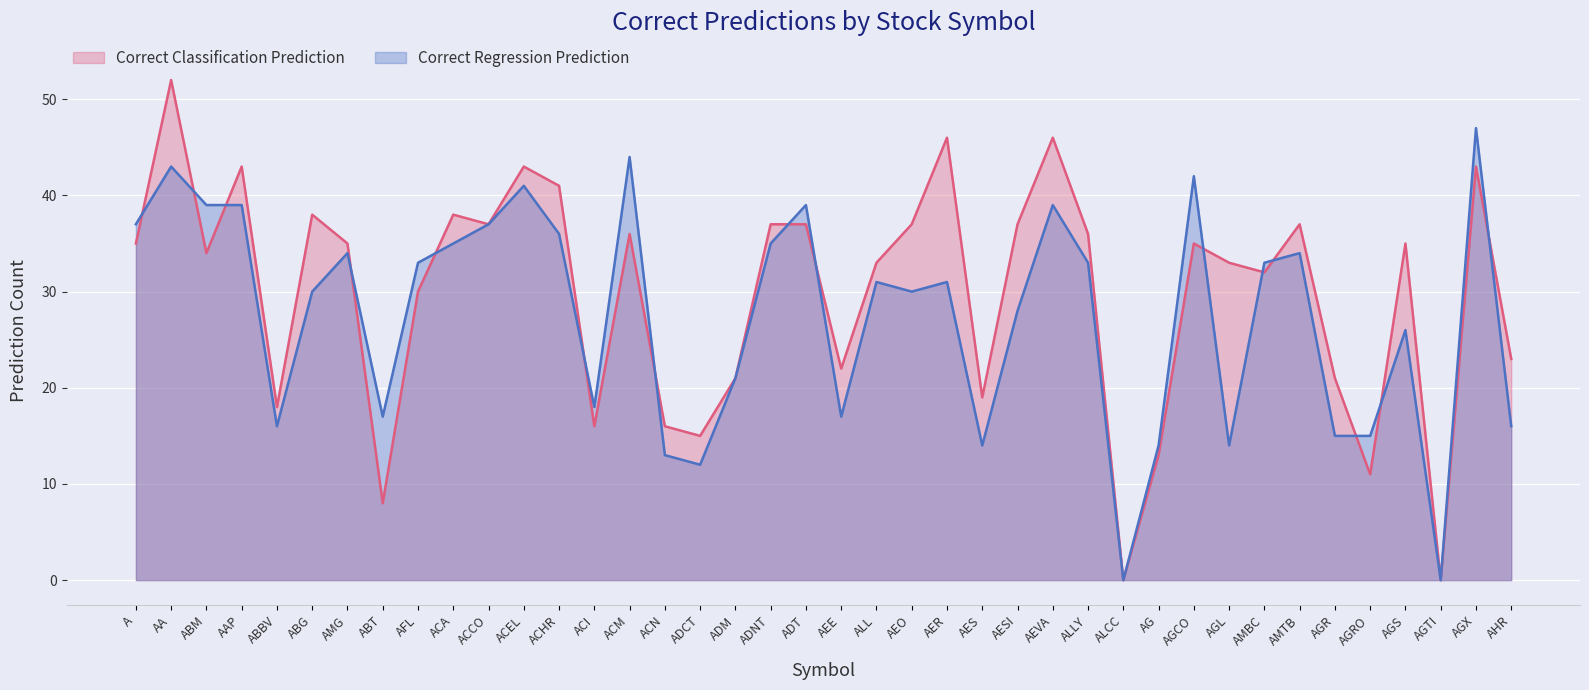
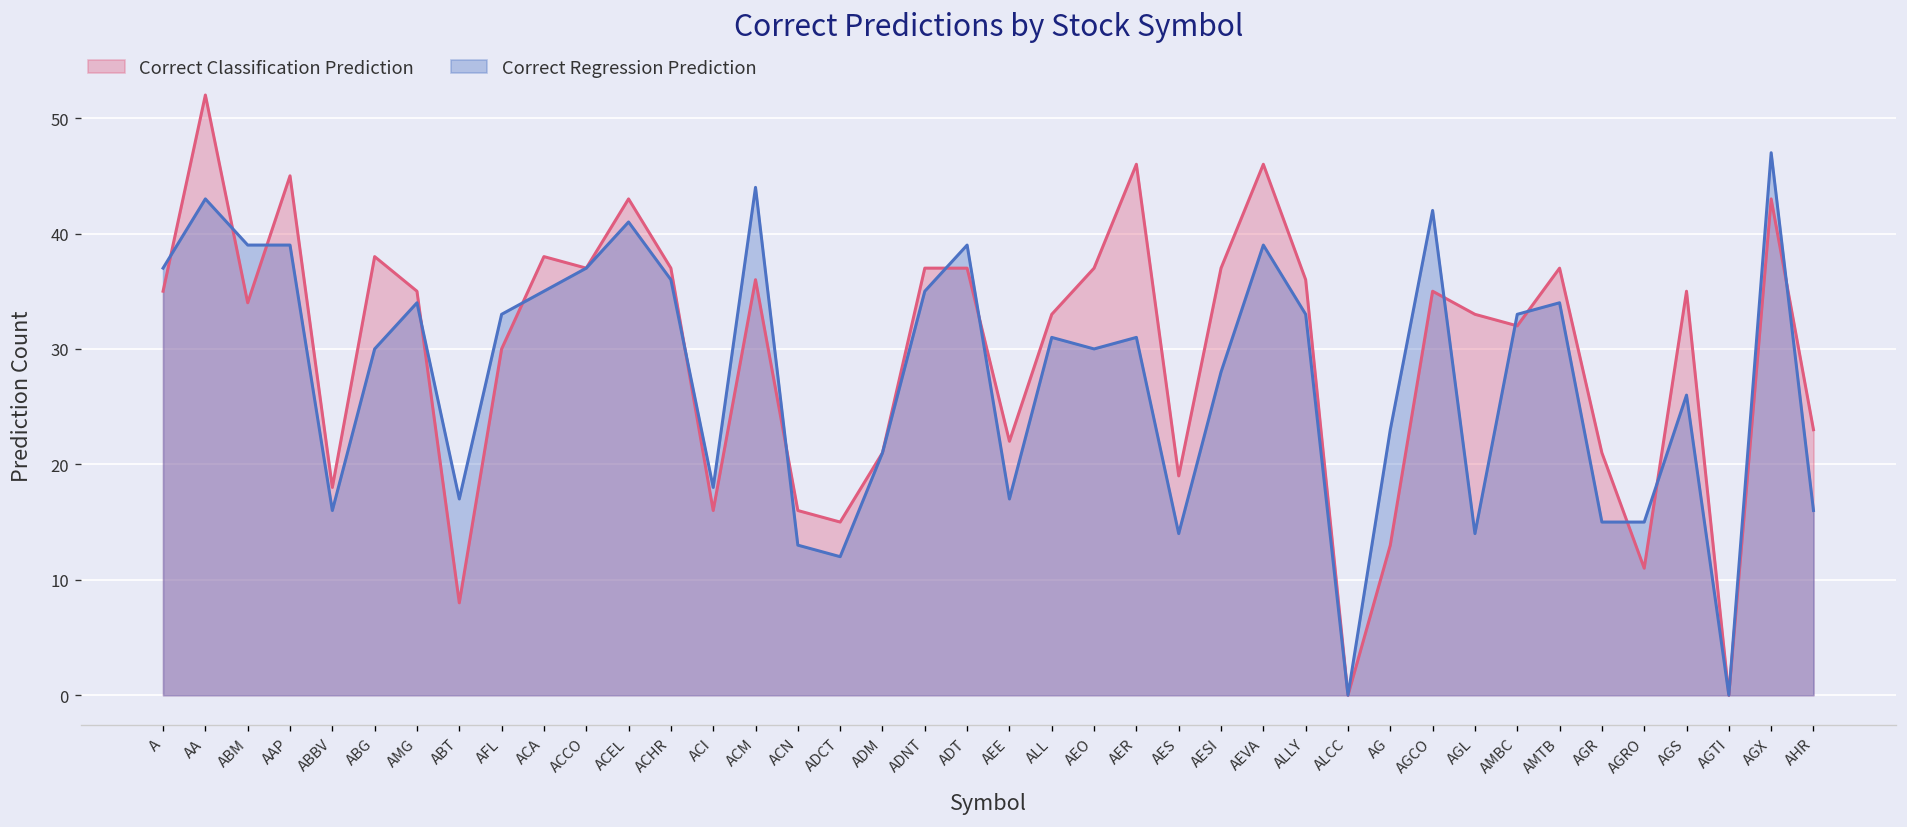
Correct Classification Prediction, AAP: 43 -> 45
Correct Classification Prediction, ACHR: 41 -> 37
Correct Regression Prediction, AG: 14 -> 23
